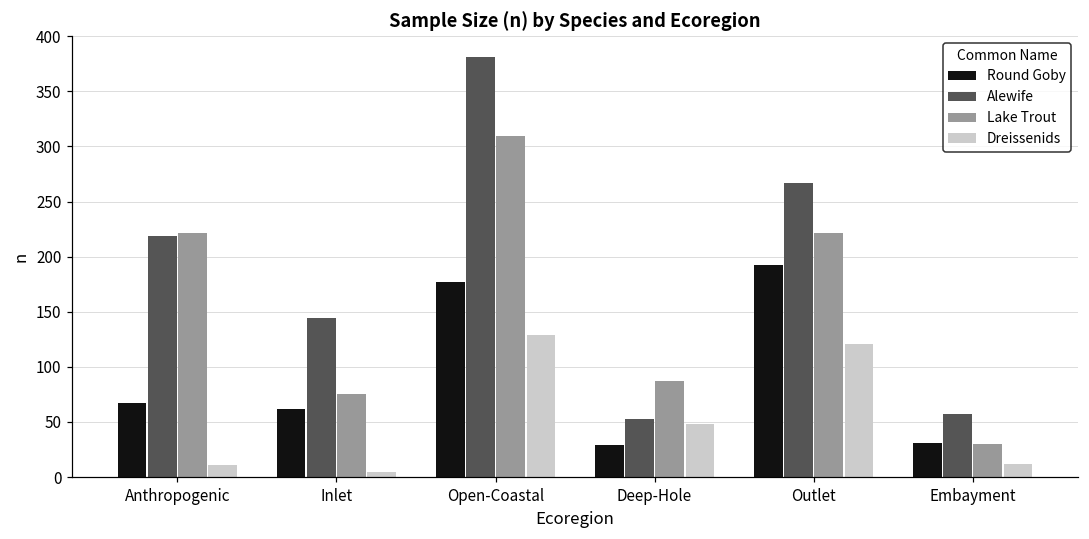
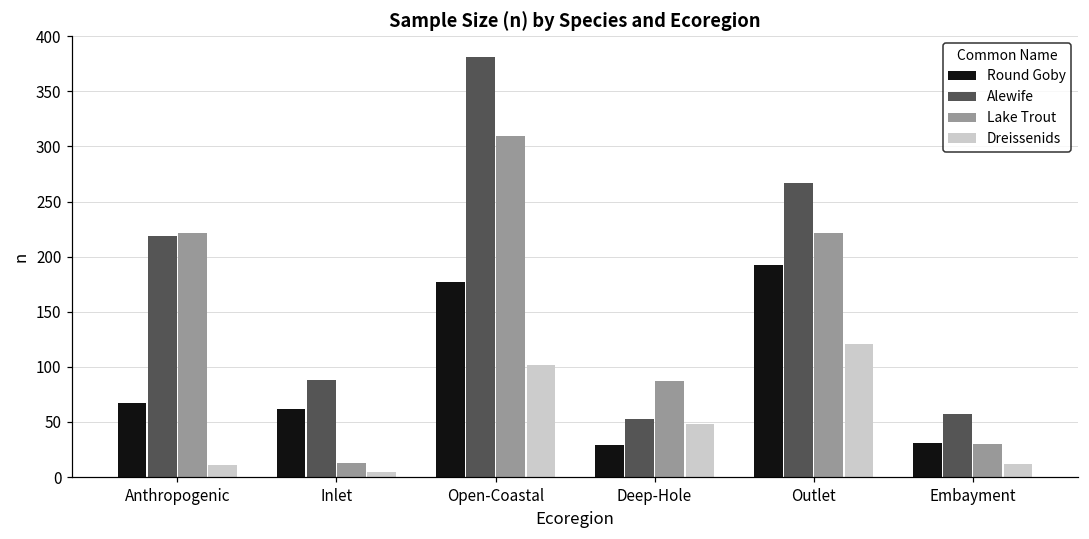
Alewife, Inlet: 144 -> 88
Lake Trout, Inlet: 75 -> 13
Dreissenids, Open-Coastal: 129 -> 102
